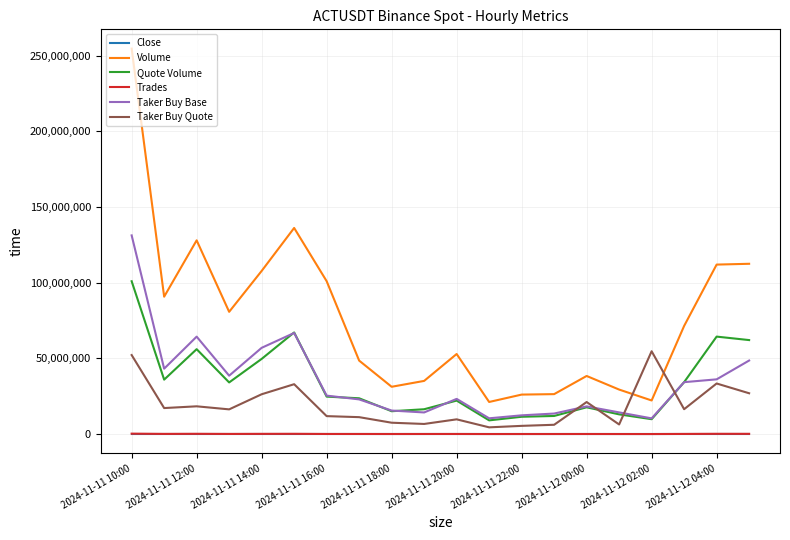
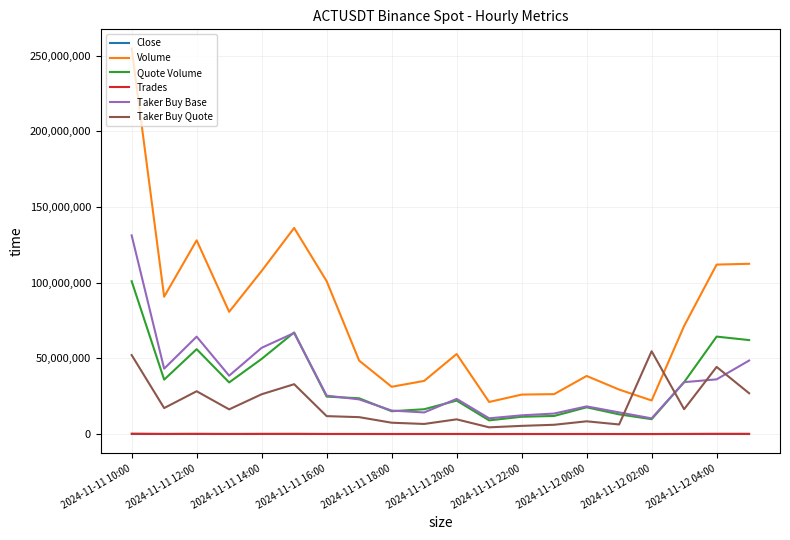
Taker Buy Quote, 2024-11-11 12:00: 18,000,000 -> 28,000,000
Taker Buy Quote, 2024-11-12 00:00: 21,000,000 -> 8,000,000
Taker Buy Quote, 2024-11-12 04:00: 33,000,000 -> 44,000,000
